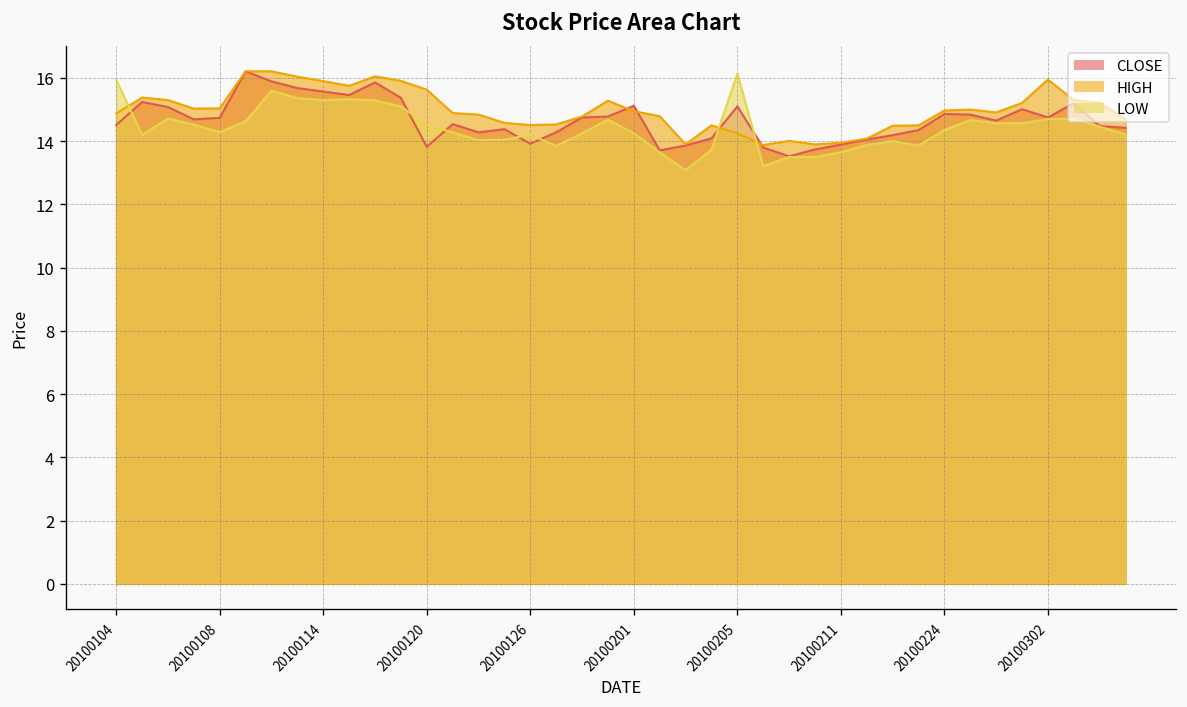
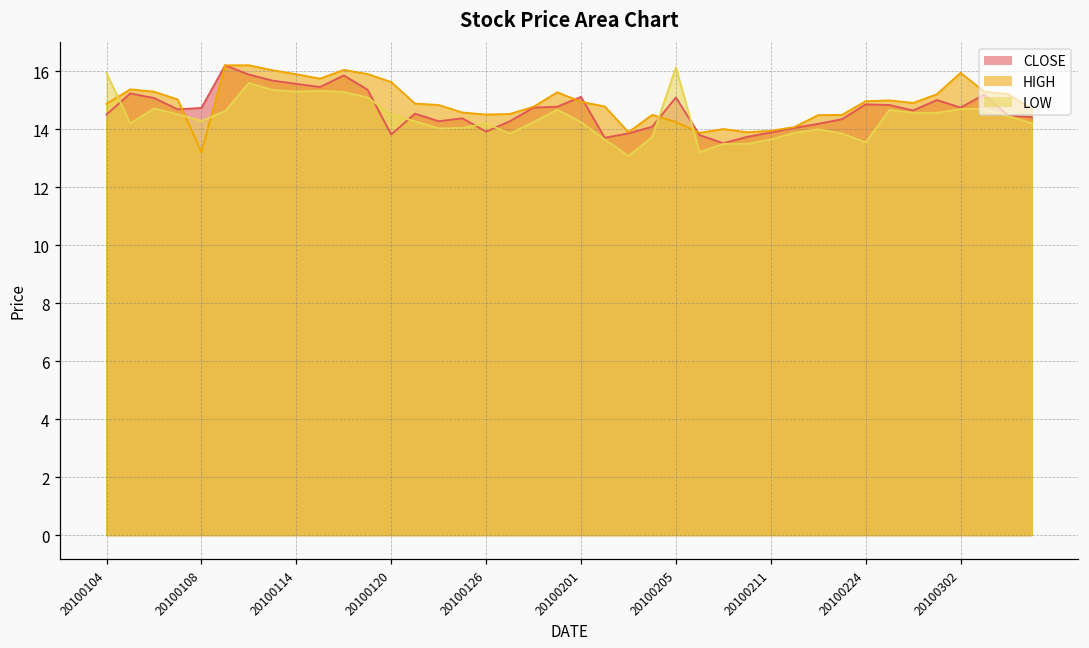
HIGH, 20100108: 15.0 -> 13.2
LOW, 20100224: 14.4 -> 13.6
